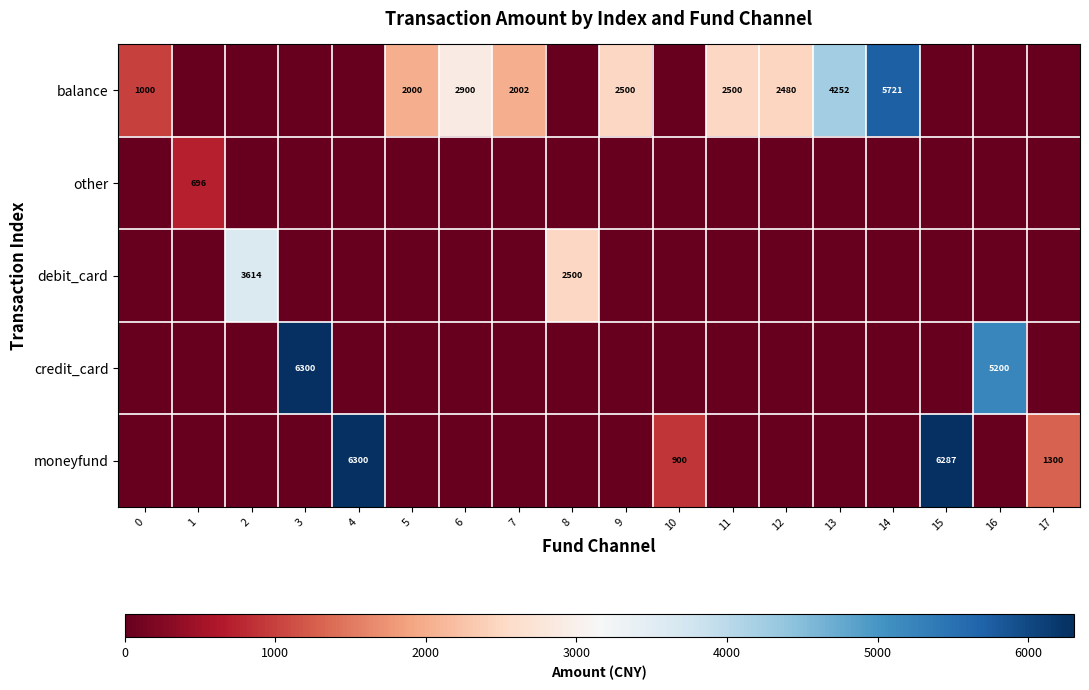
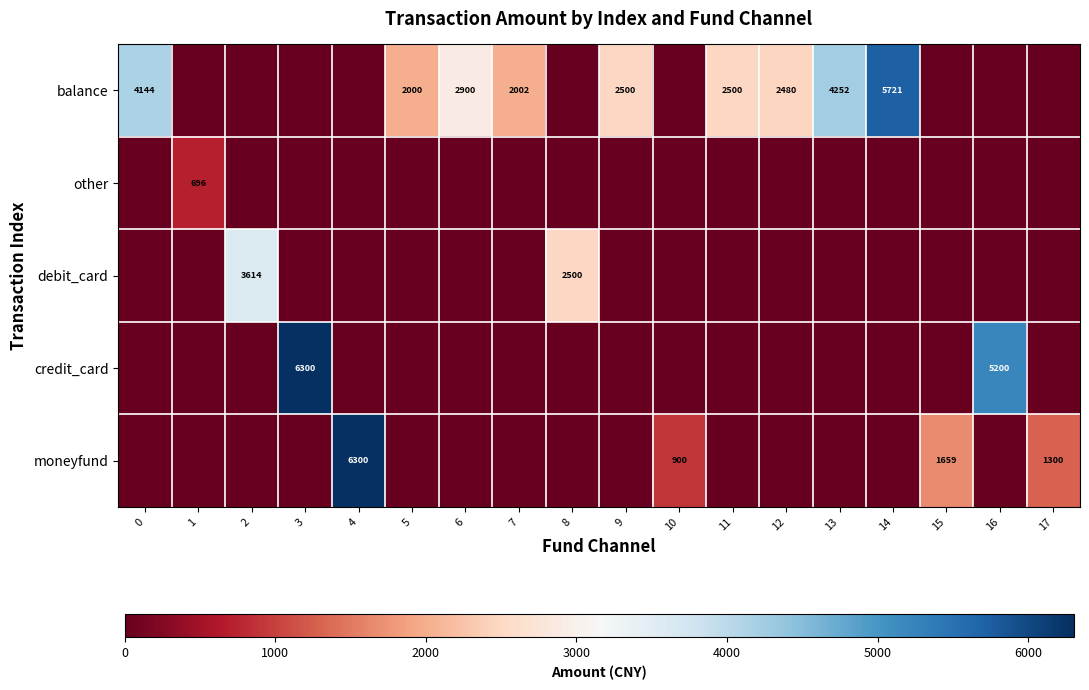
balance, 0: 1000 -> 4144
moneyfund, 15: 6287 -> 1659
